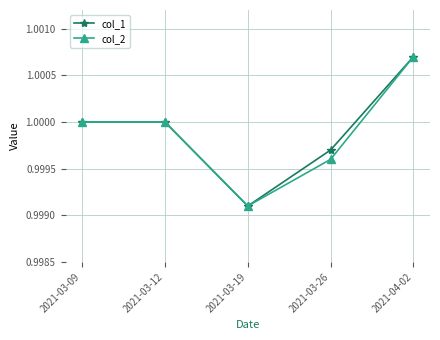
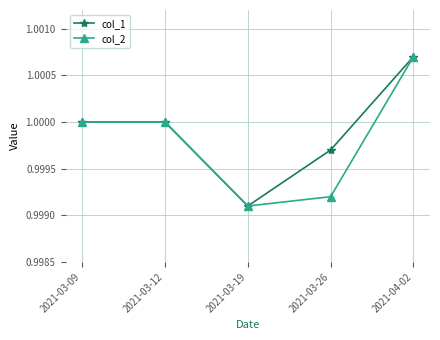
col_2, 2021-03-26: 0.9996 -> 0.9992
